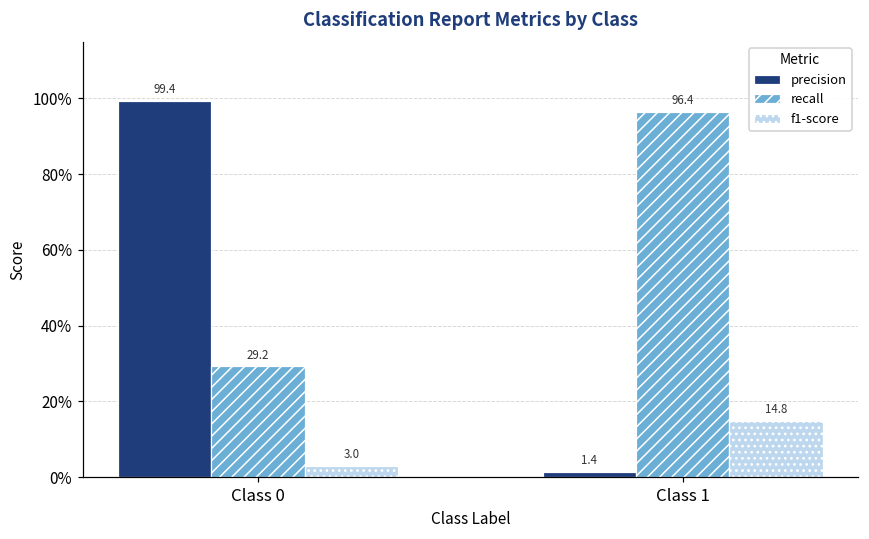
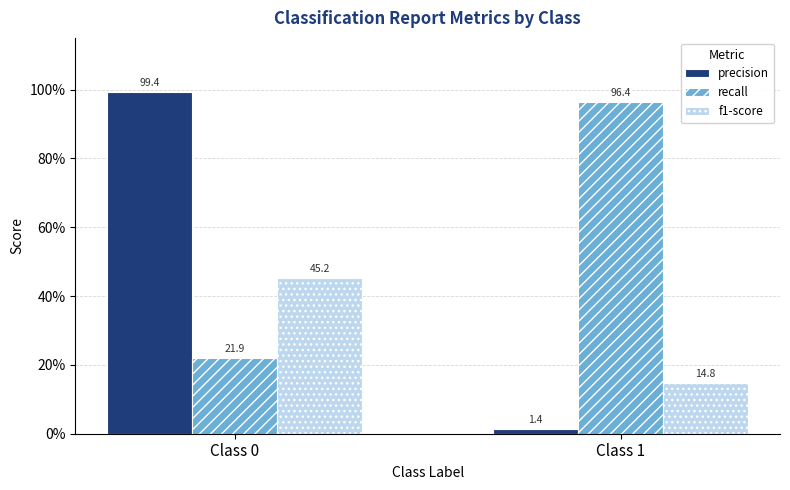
recall, Class 0: 29.2 -> 21.9
f1-score, Class 0: 3.0 -> 45.2
